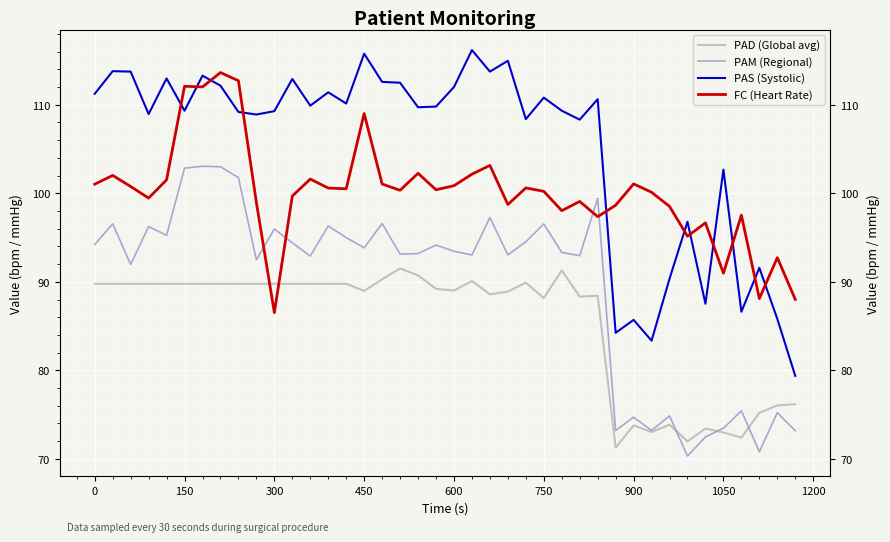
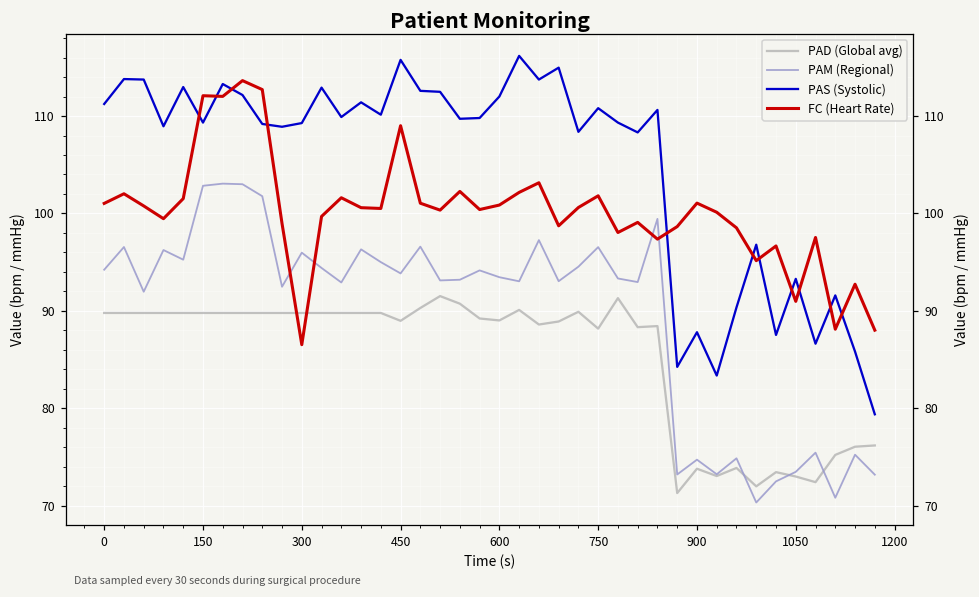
FC (Heart Rate), 750: 100 -> 102
PAS (Systolic), 900: 86 -> 88
PAS (Systolic), 1050: 103 -> 93
